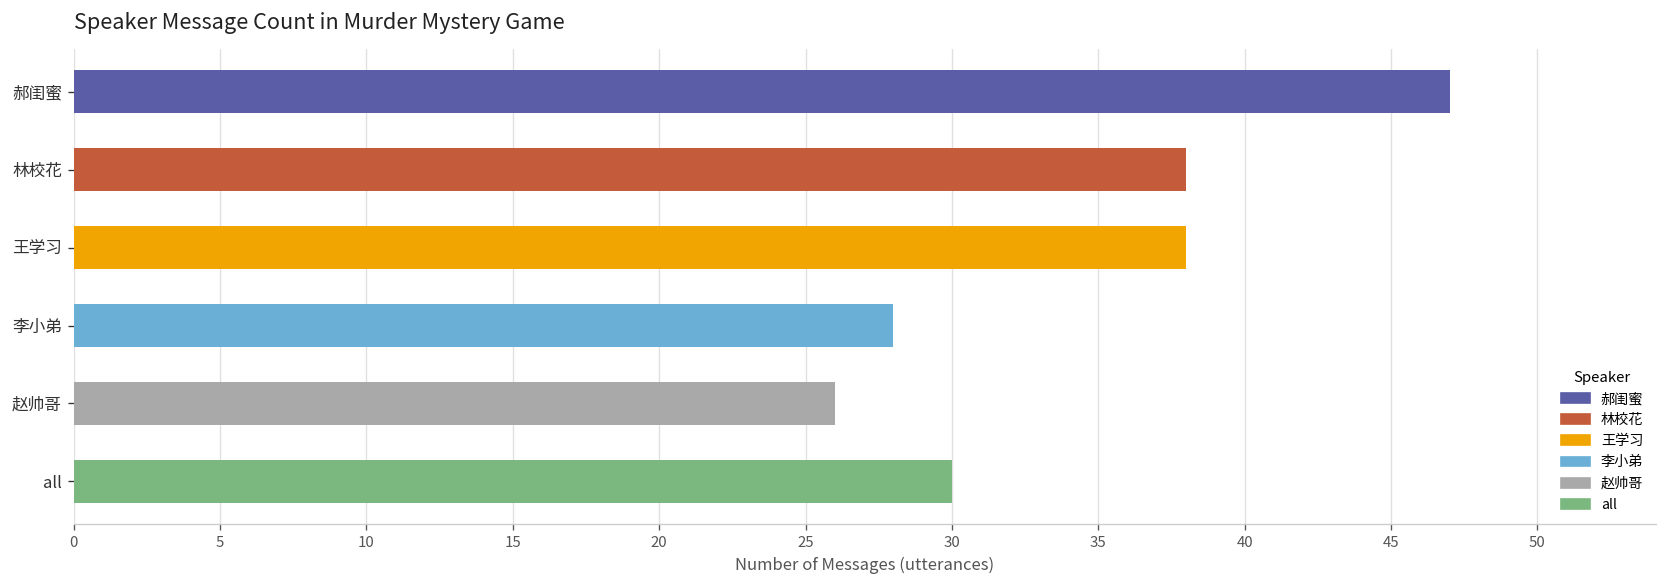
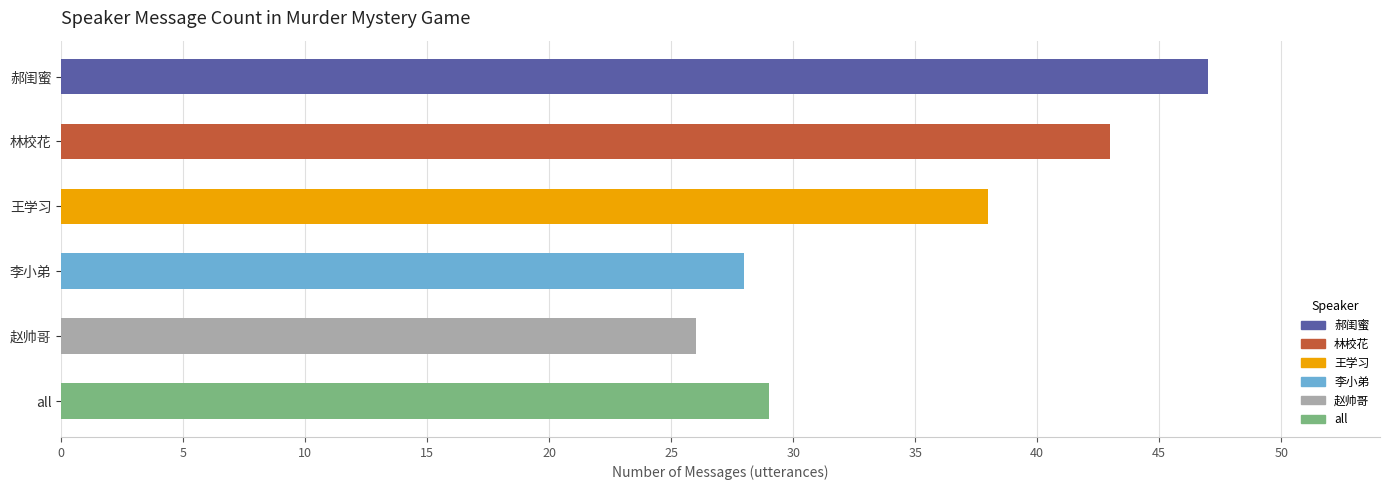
林校花: 38 -> 43
all: 30 -> 29
